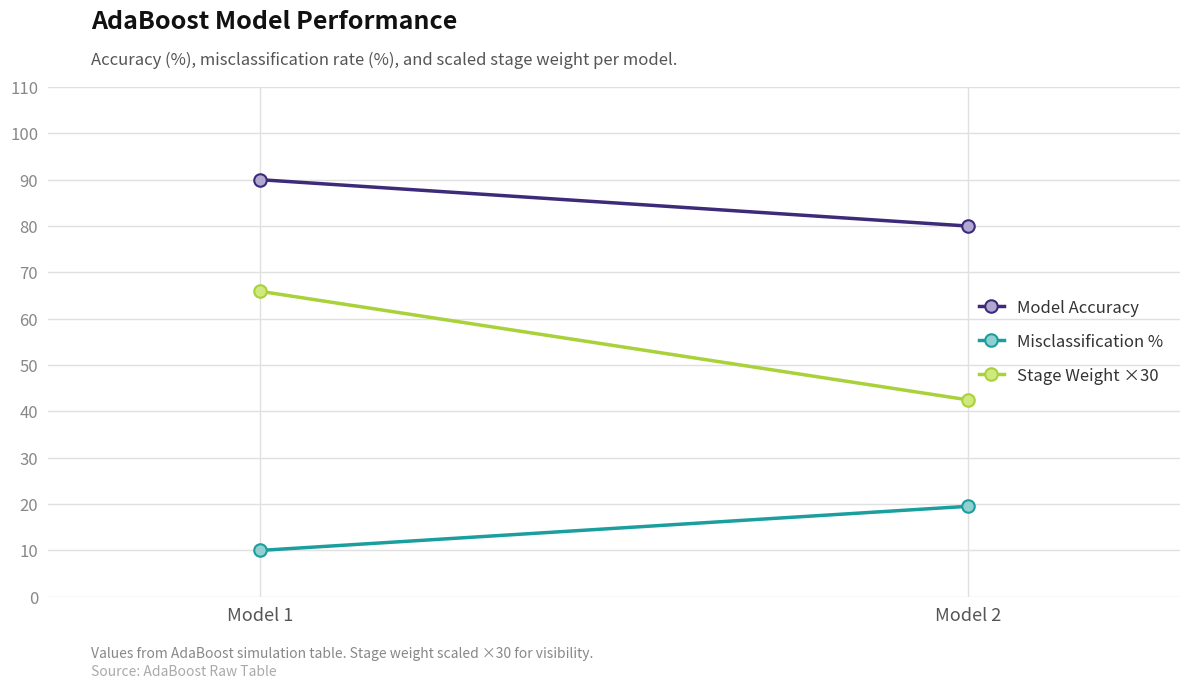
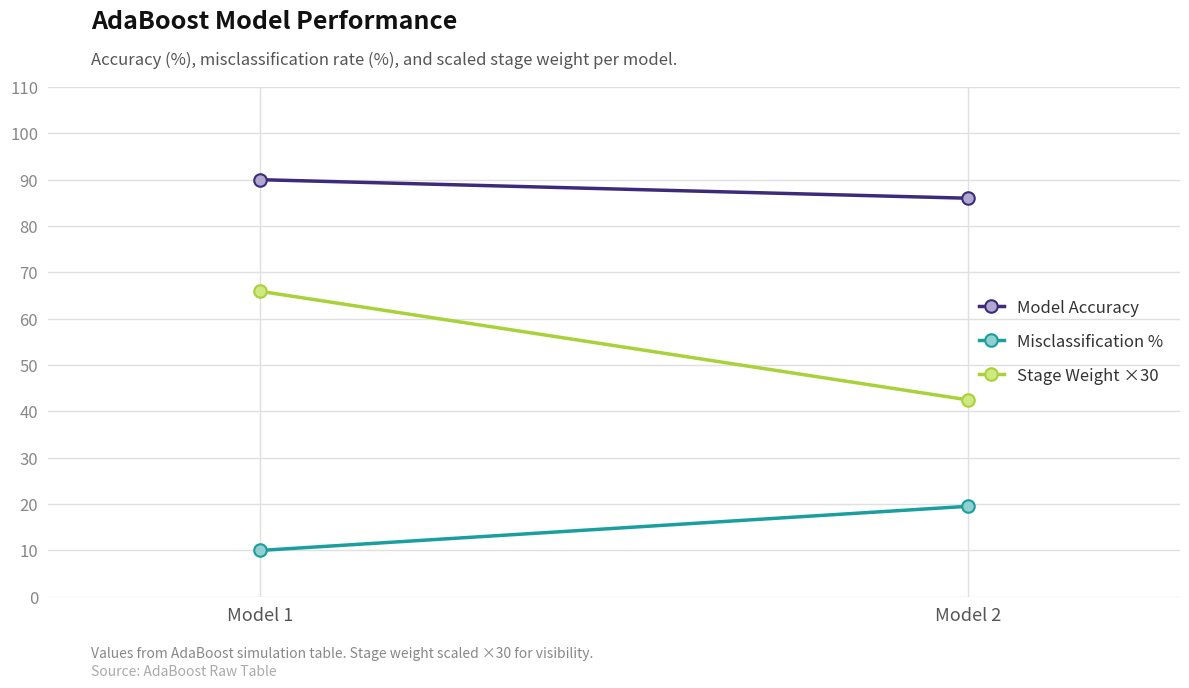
Model Accuracy, Model 2: 80 -> 86
